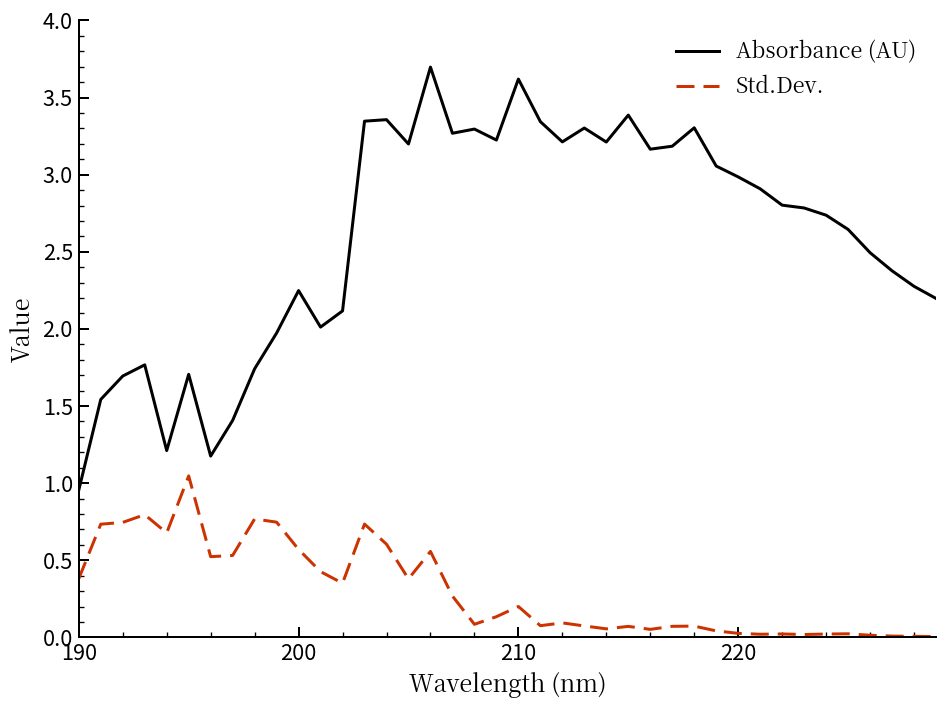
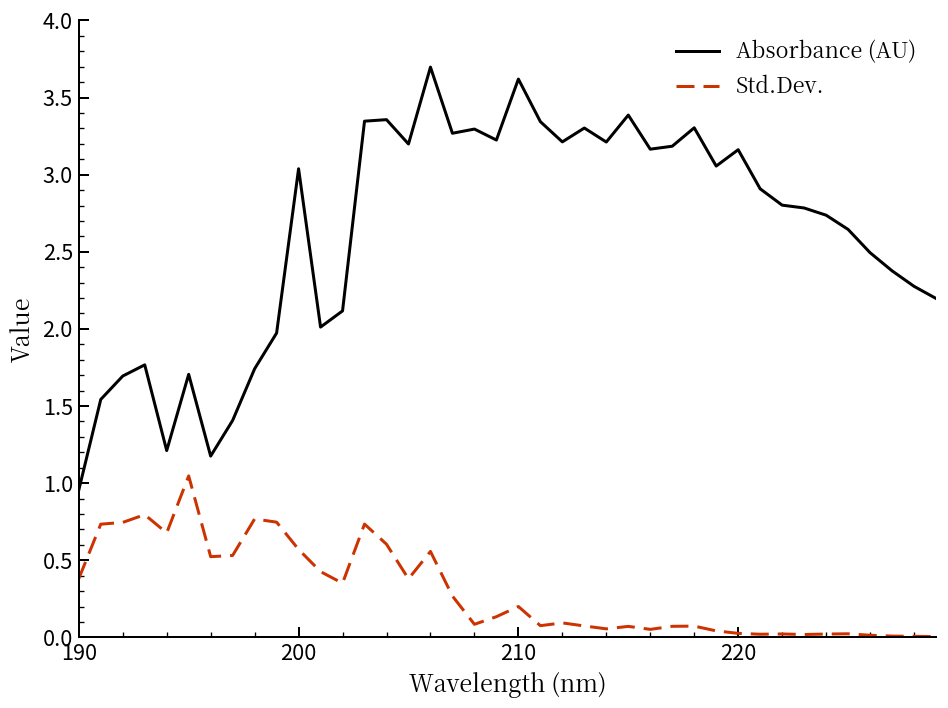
Absorbance (AU), 200: 2.25 -> 3.04
Absorbance (AU), 220: 2.99 -> 3.16
